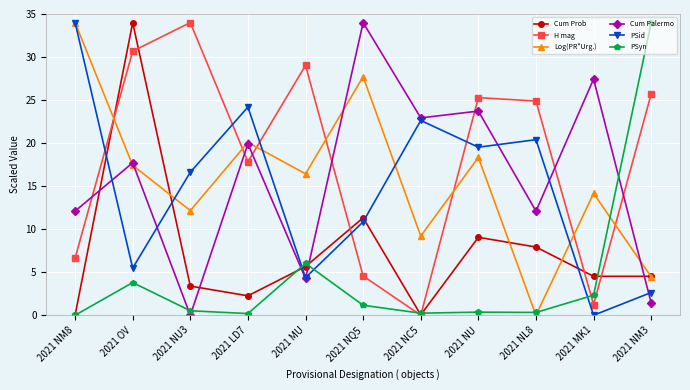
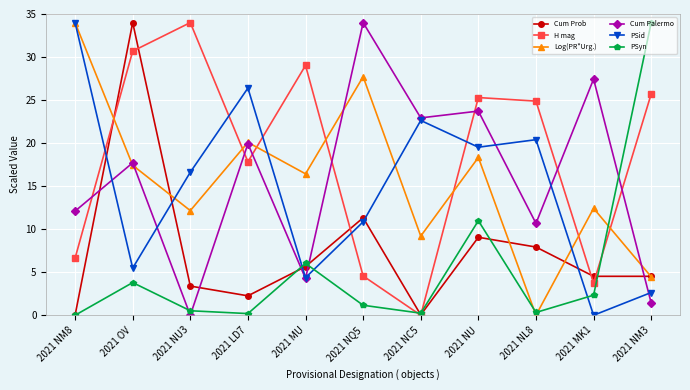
PSid, 2021 LD7: 24 -> 26
PSyn, 2021 NU: 0 -> 11
Cum Palermo, 2021 NL8: 12 -> 11
H mag, 2021 MK1: 1 -> 4
Log(PR*Urg.), 2021 MK1: 14 -> 12
